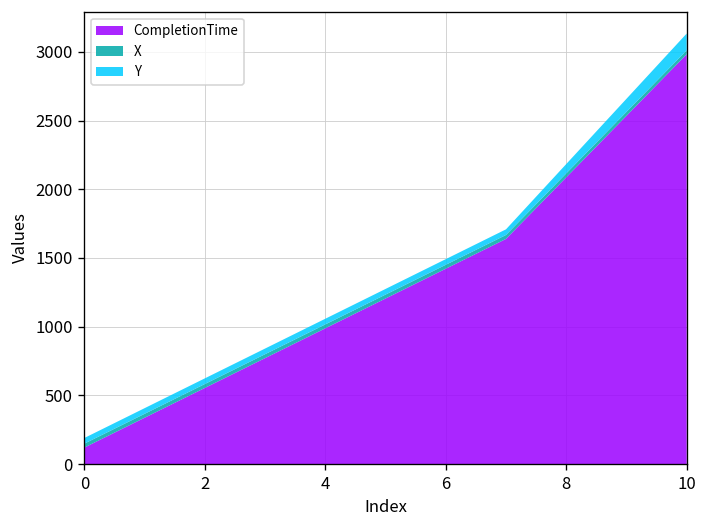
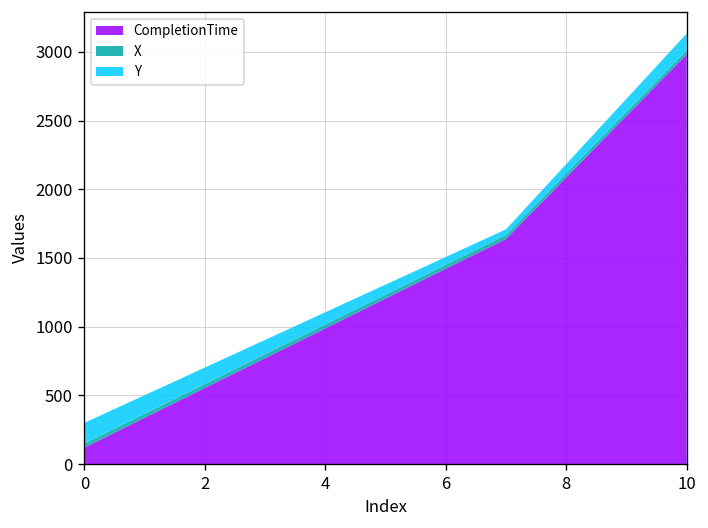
Y, 0: 40 -> 150
